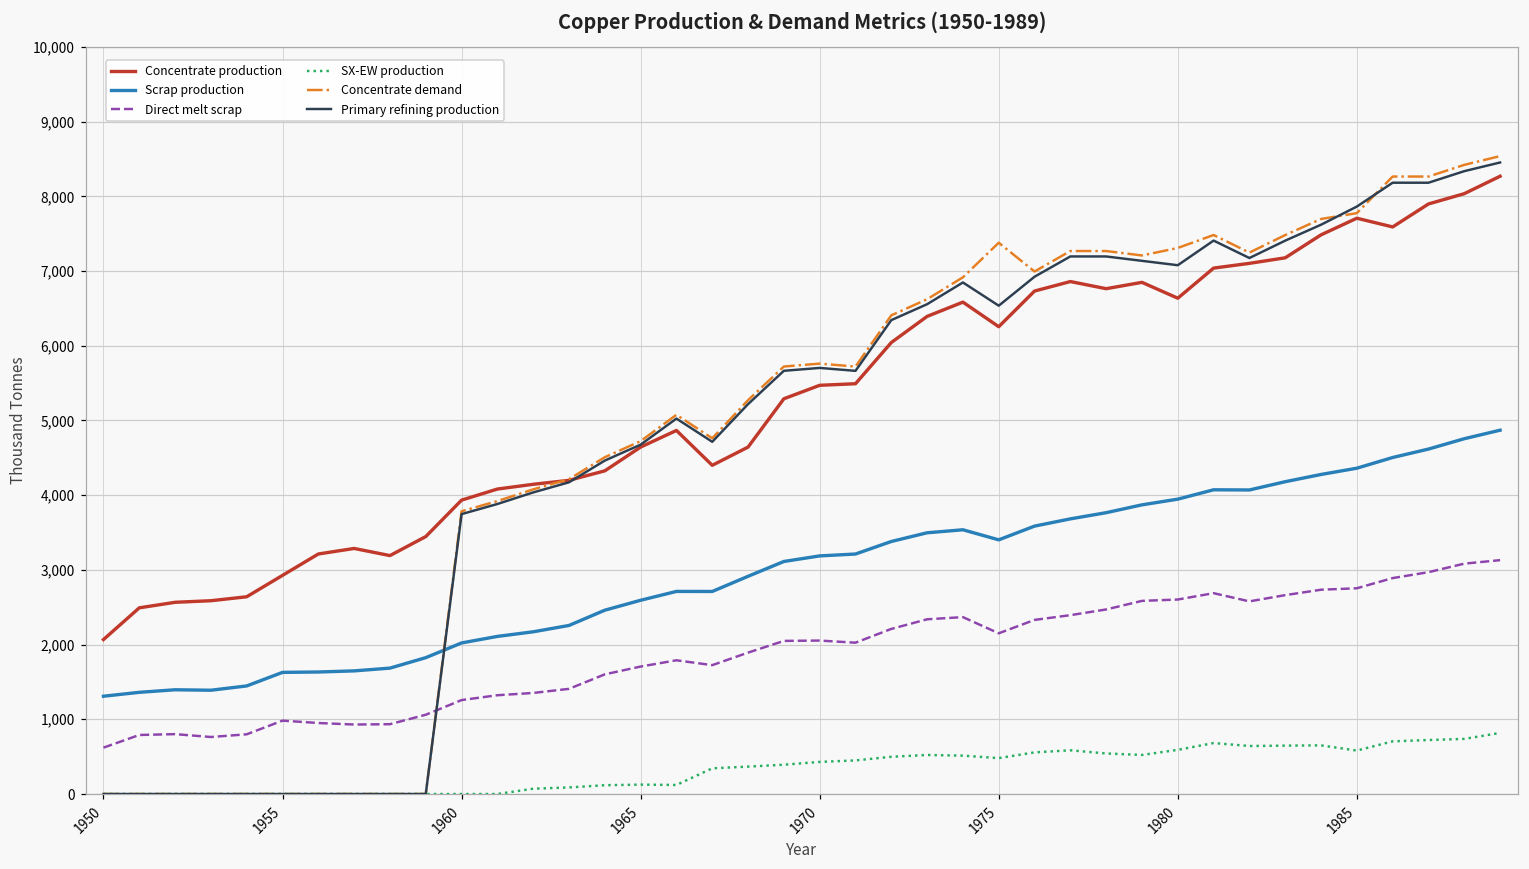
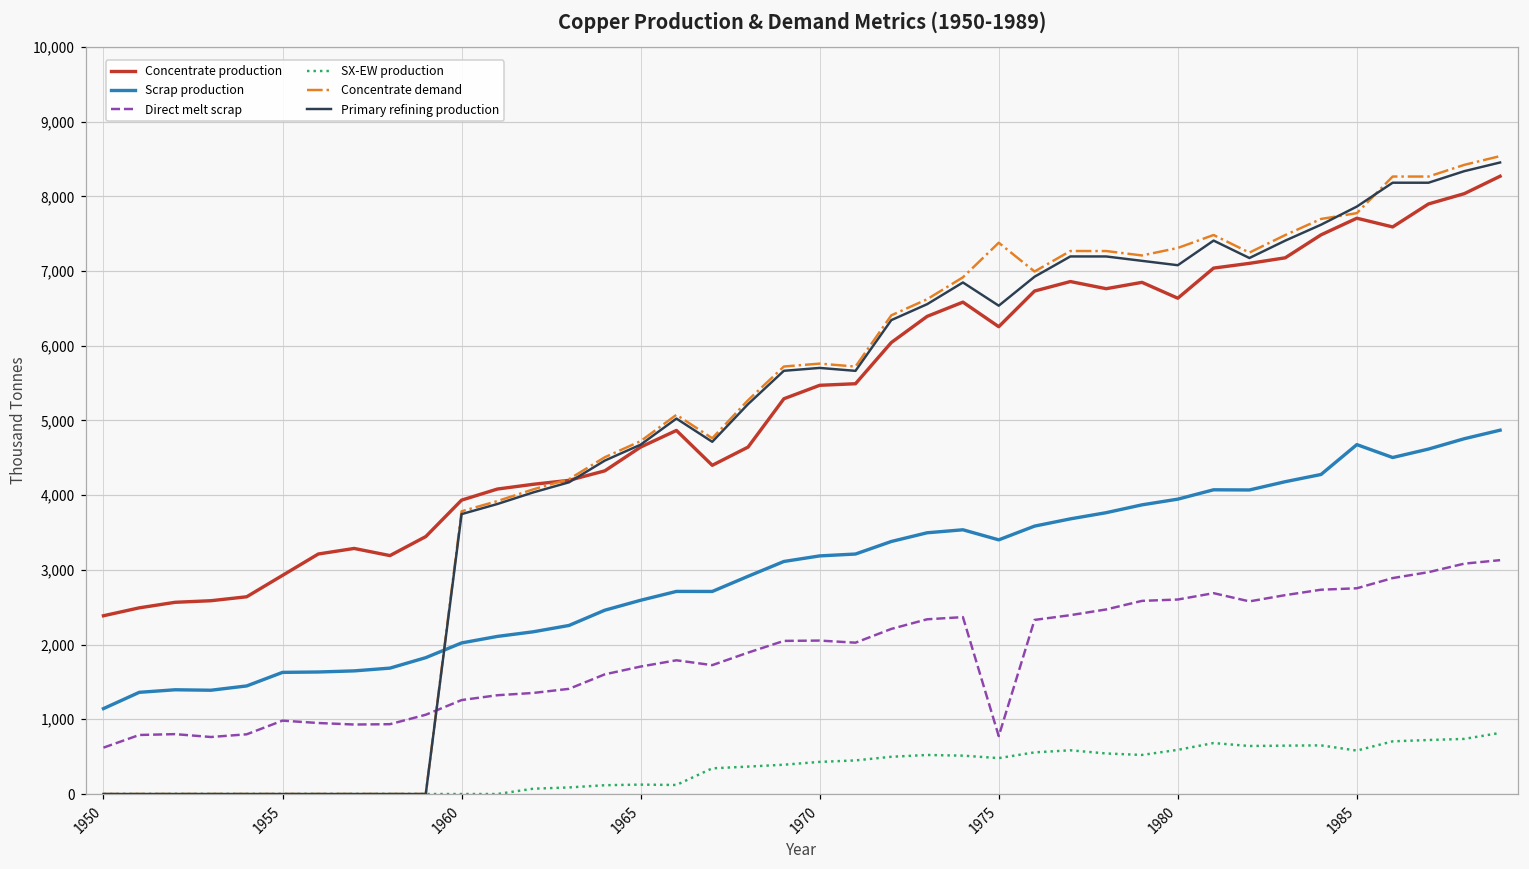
Concentrate production, 1950: 2,100 -> 2,400
Scrap production, 1950: 1,300 -> 1,100
Direct melt scrap, 1975: 2,200 -> 800
Scrap production, 1985: 4,400 -> 4,700
